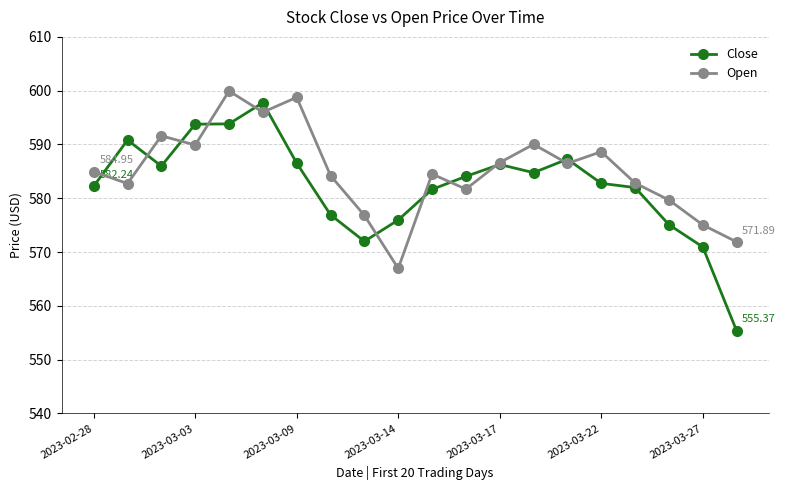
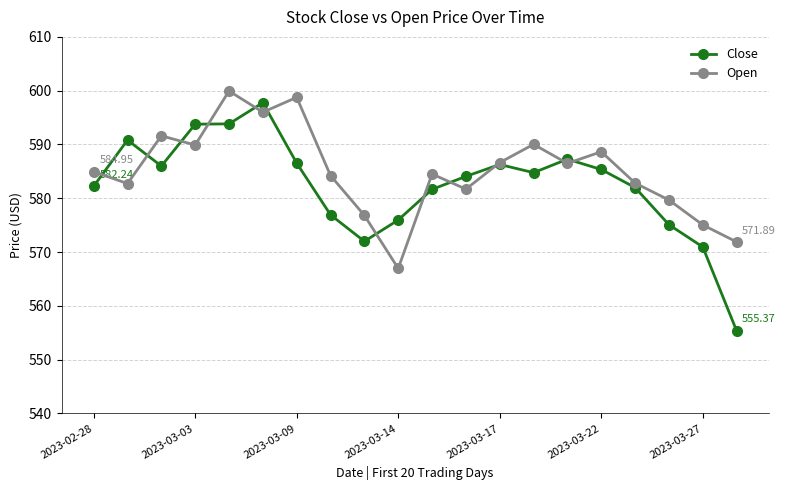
Close, 2023-03-22: 583 -> 585
